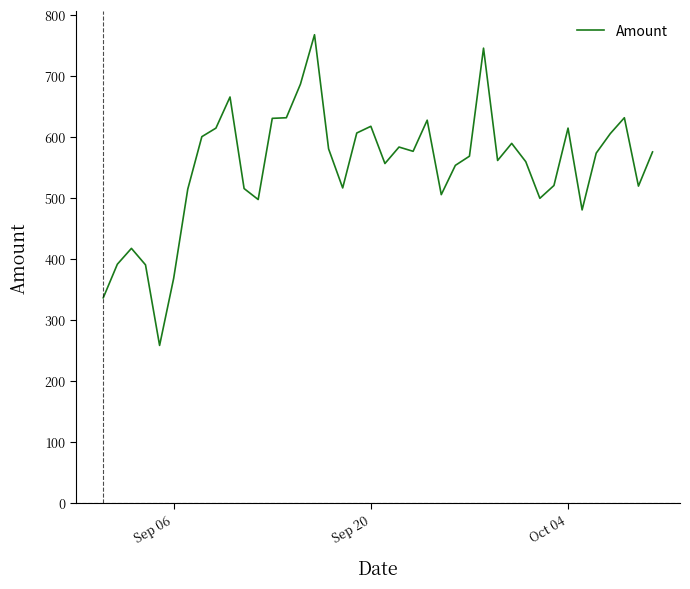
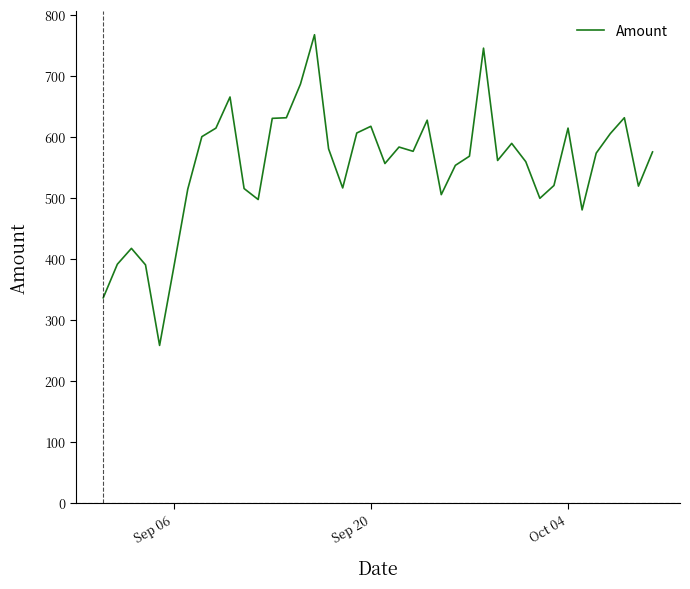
Sep 06: 370 -> 390
